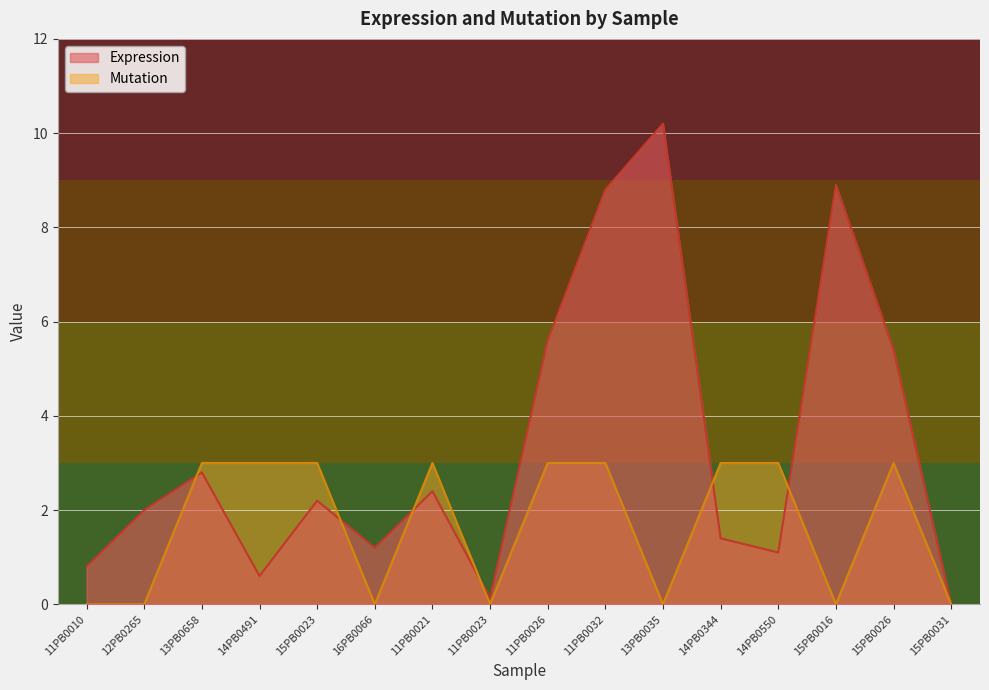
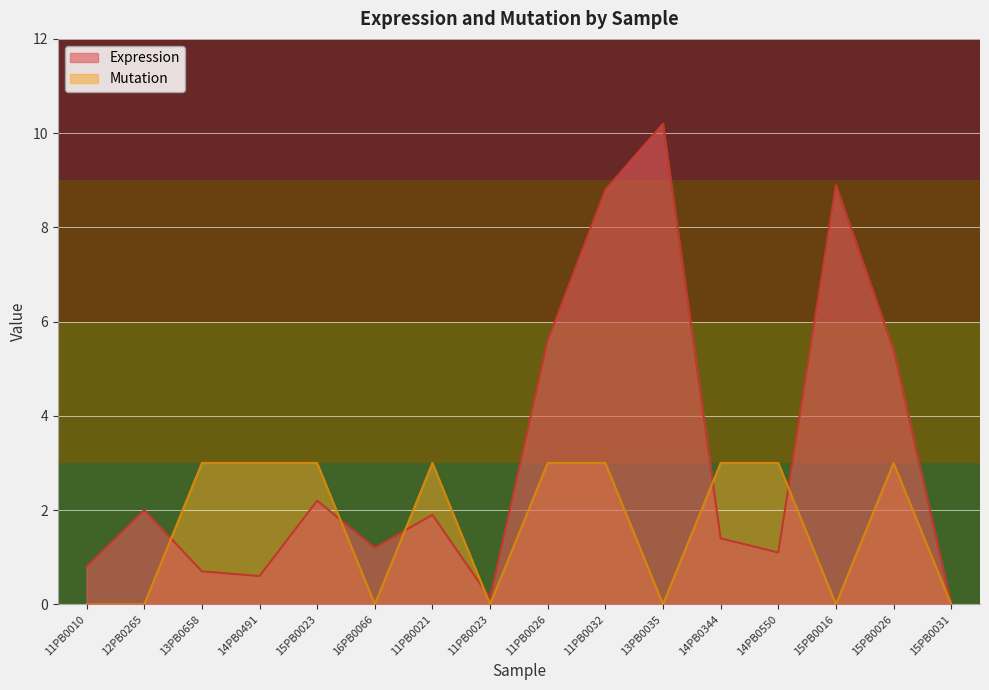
Expression, 13PB0658: 2.8 -> 0.7
Expression, 11PB0021: 2.4 -> 1.9
